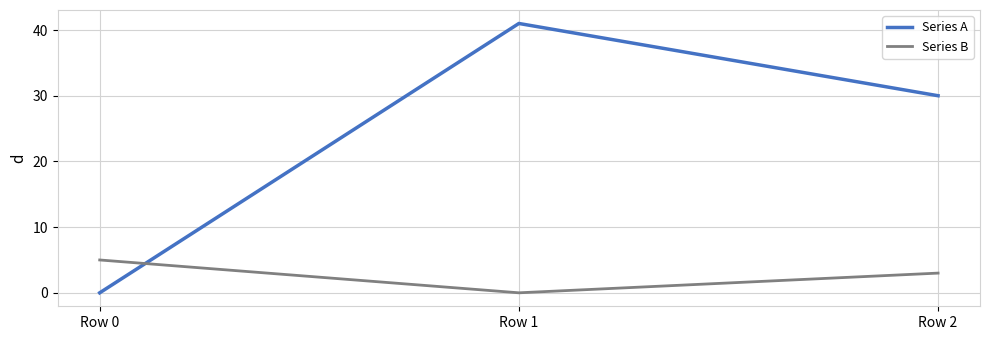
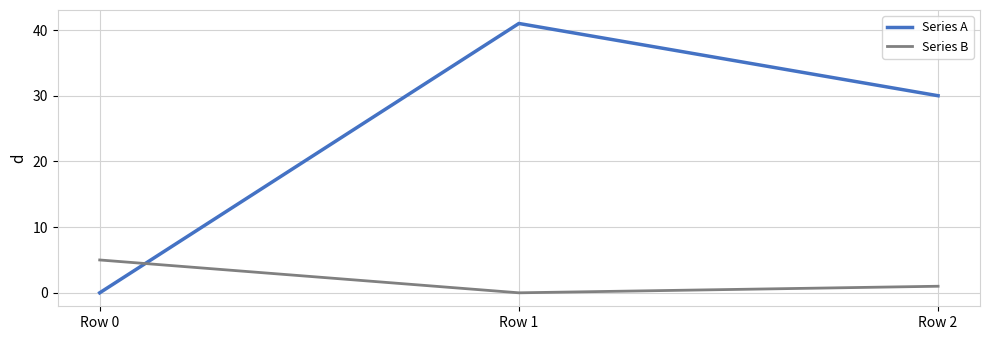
Series B, Row 2: 3 -> 1
